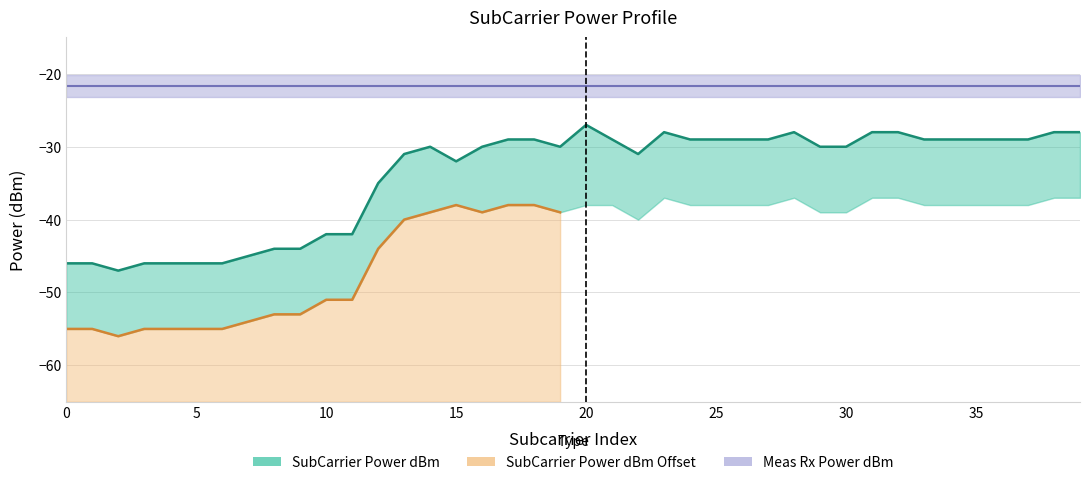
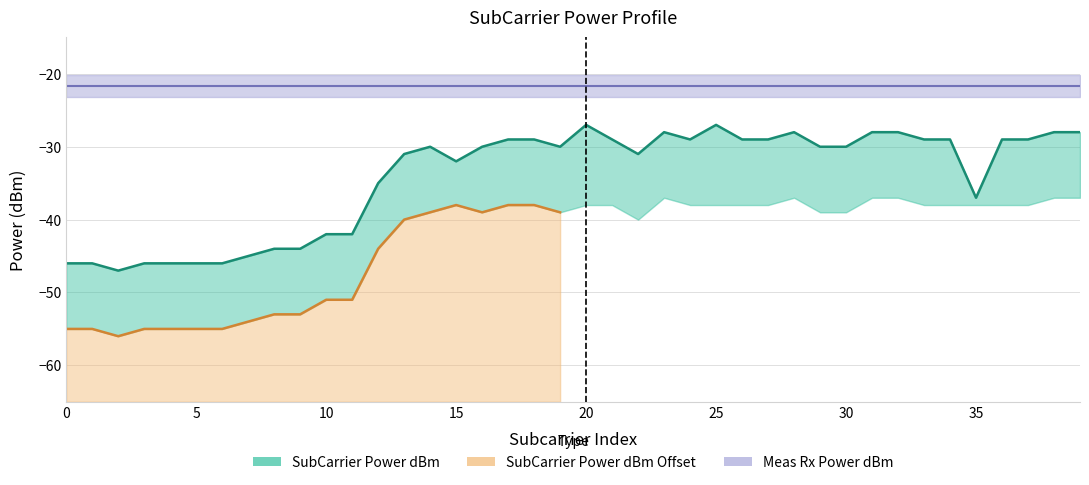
SubCarrier Power dBm, 25: -29 -> -27
SubCarrier Power dBm, 35: -29 -> -37
